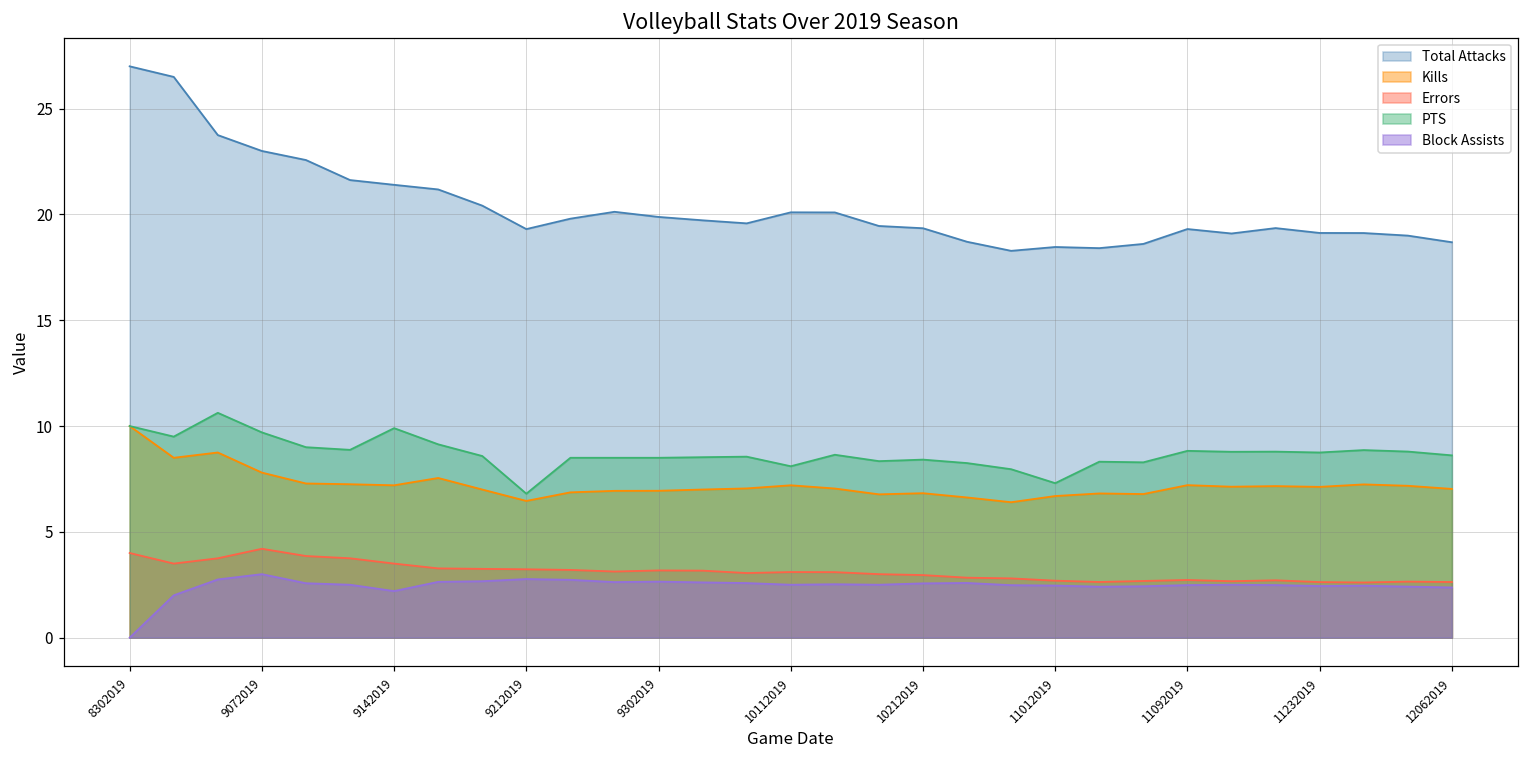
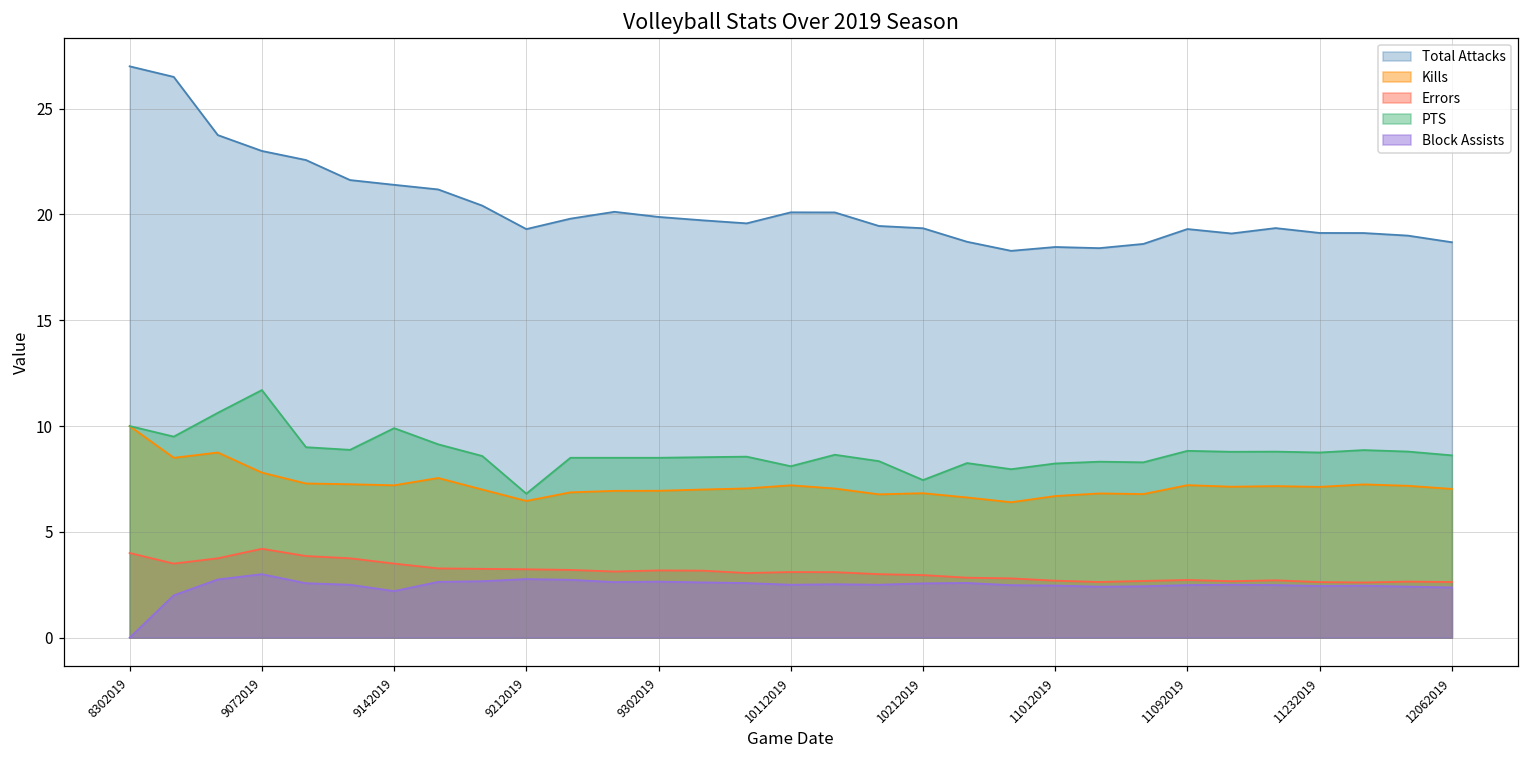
PTS, 9072019: 9.7 -> 11.7
PTS, 10212019: 8.4 -> 7.4
PTS, 11012019: 7.3 -> 8.2
